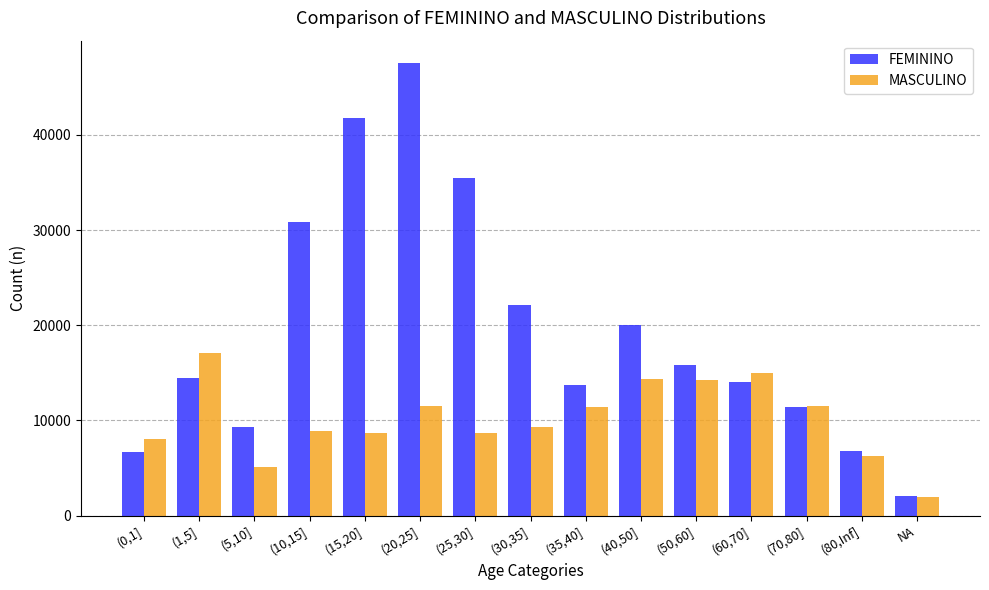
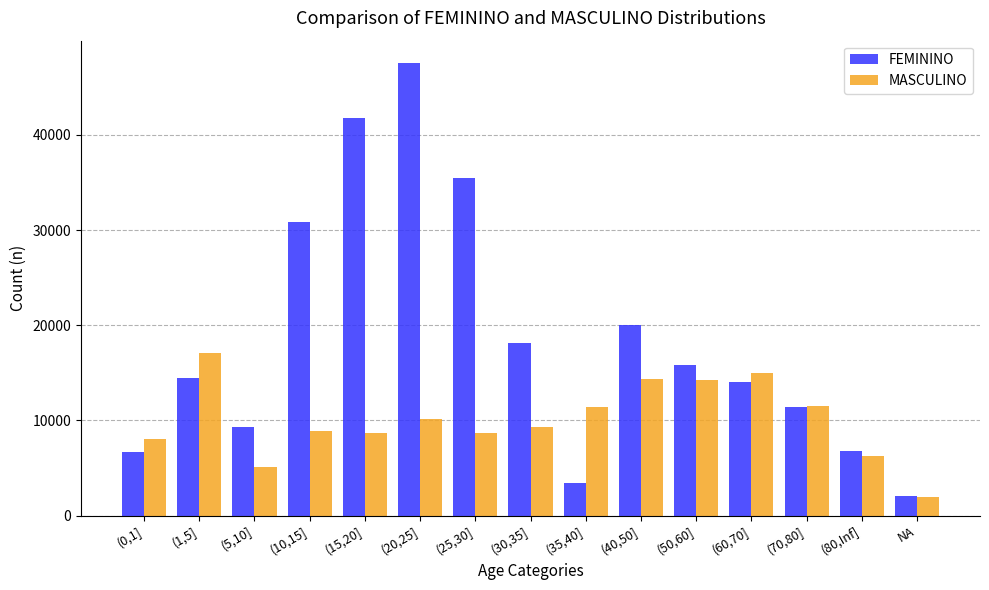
MASCULINO, (20,25]: 11000 -> 10000
FEMININO, (30,35]: 22000 -> 18000
FEMININO, (35,40]: 14000 -> 3000
